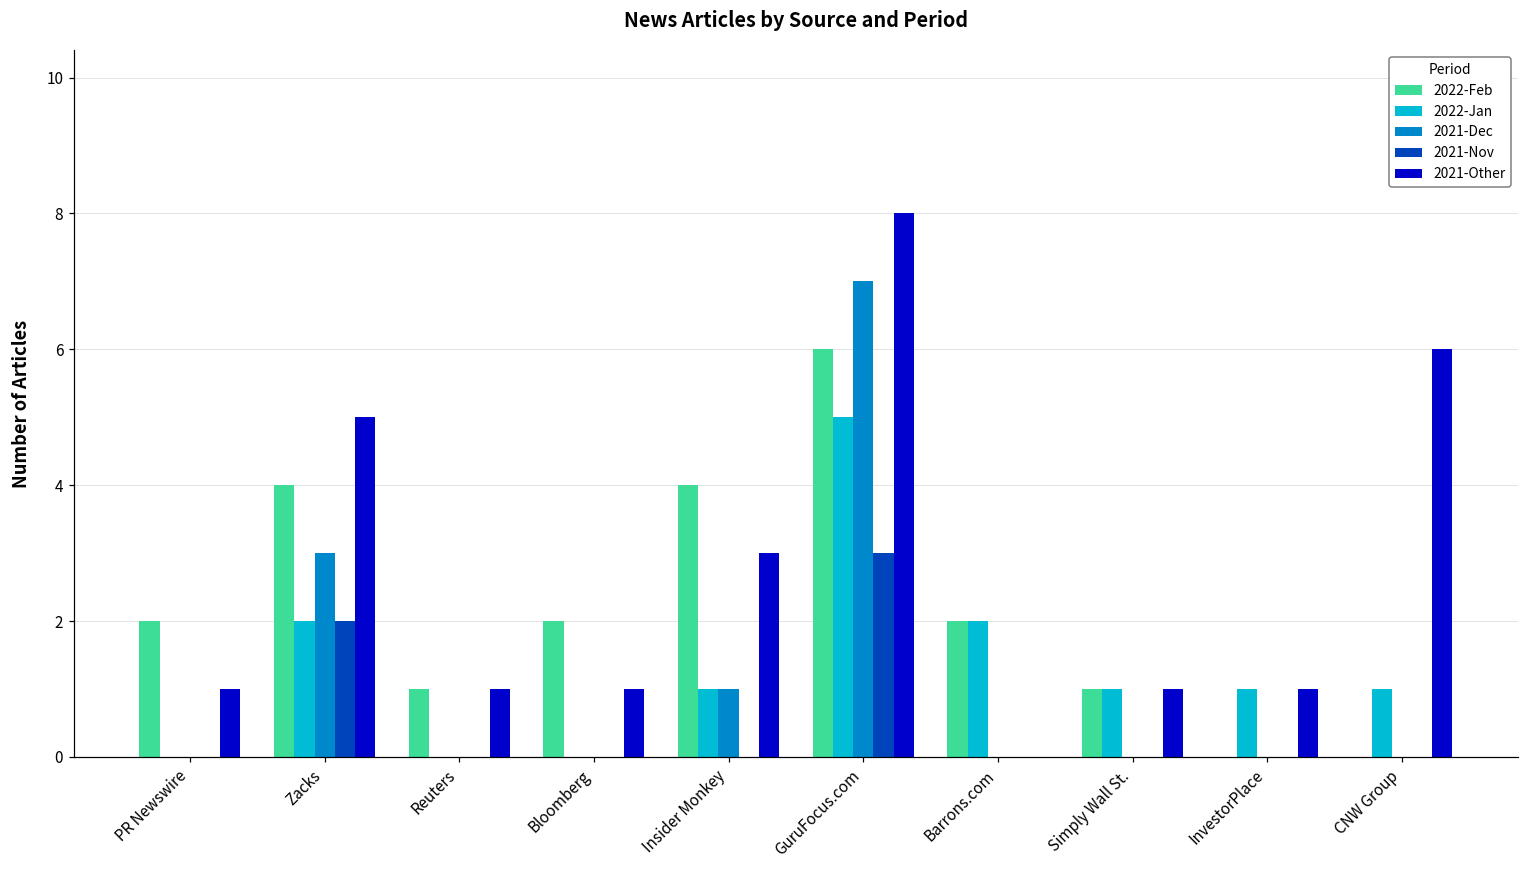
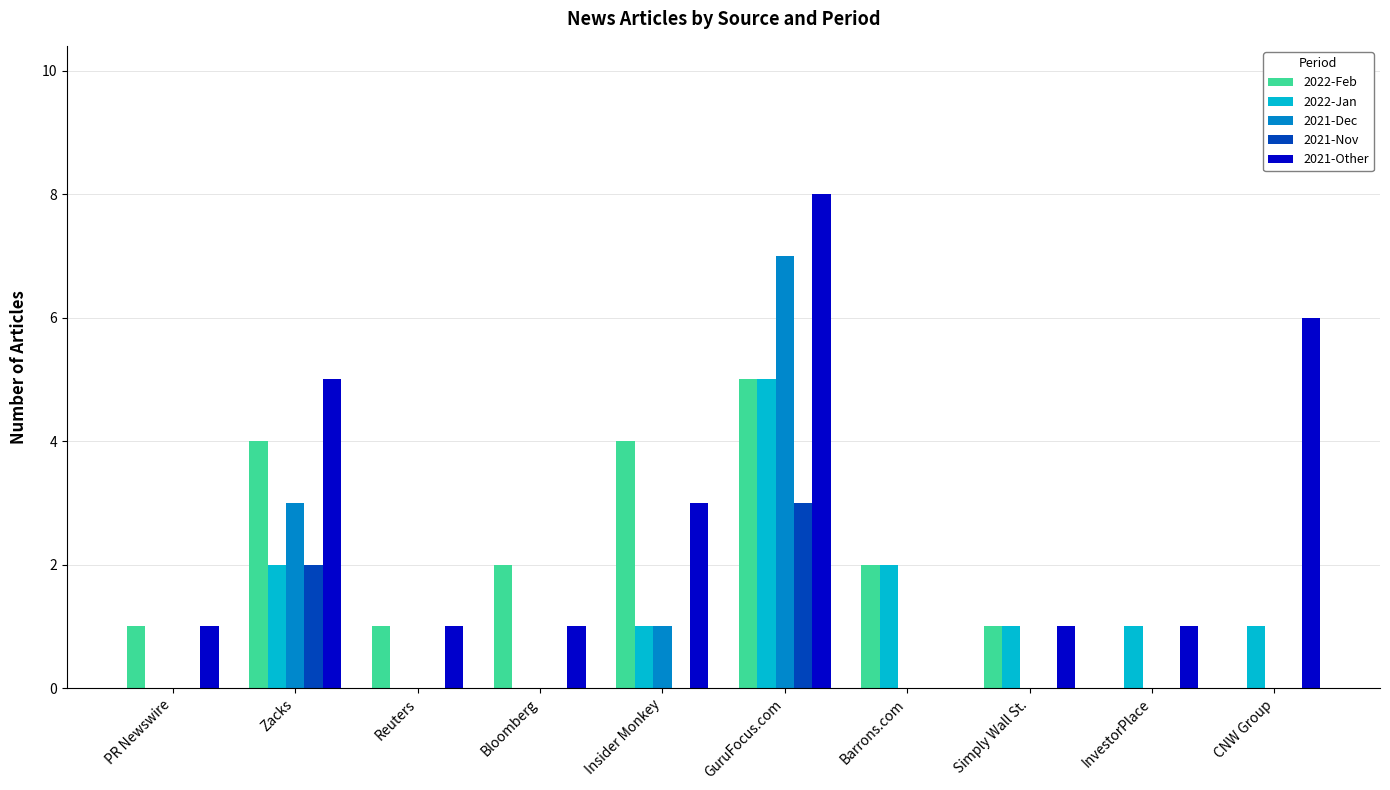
2022-Feb, PR Newswire: 2 -> 1
2022-Feb, GuruFocus.com: 6 -> 5
